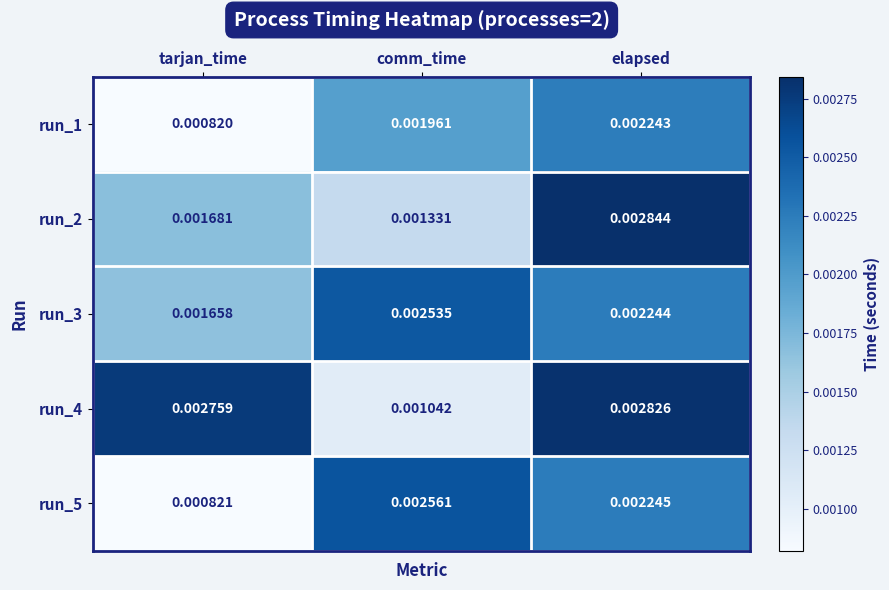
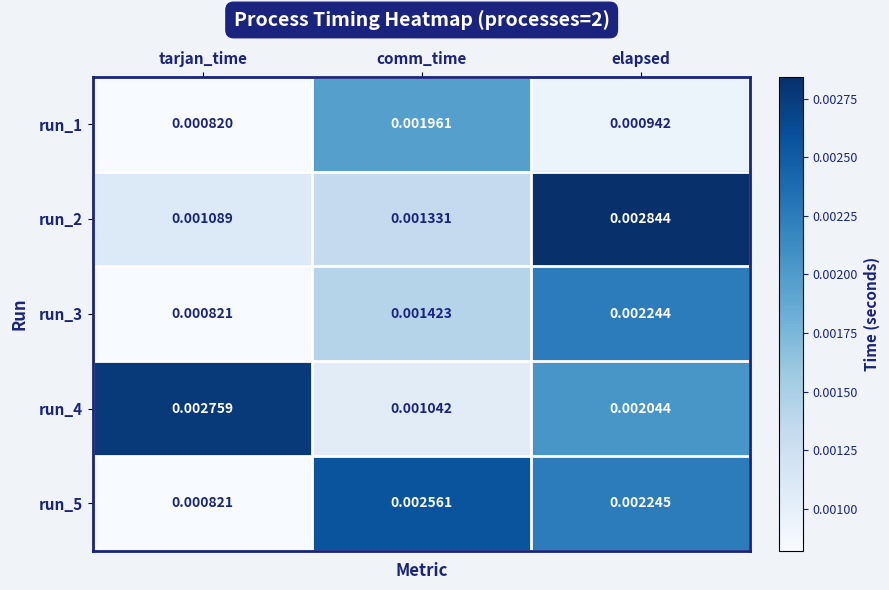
run_1, elapsed: 0.002243 -> 0.000942
run_2, tarjan_time: 0.001681 -> 0.001089
run_3, tarjan_time: 0.001658 -> 0.000821
run_3, comm_time: 0.002535 -> 0.001423
run_4, elapsed: 0.002826 -> 0.002044
